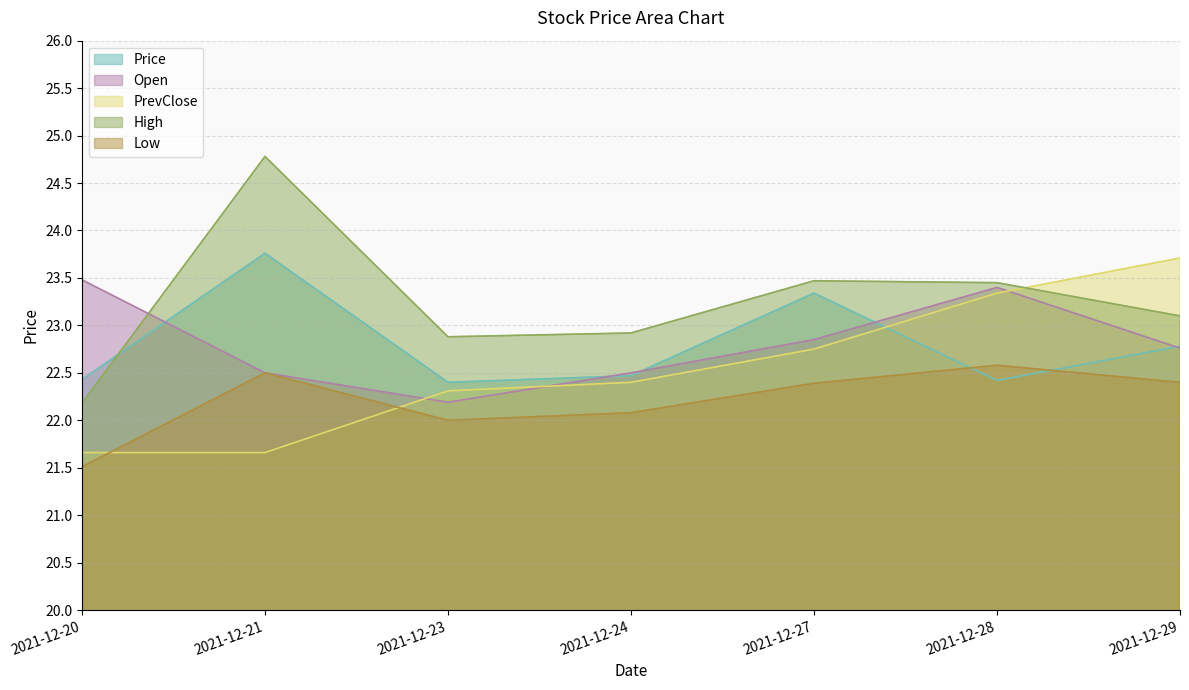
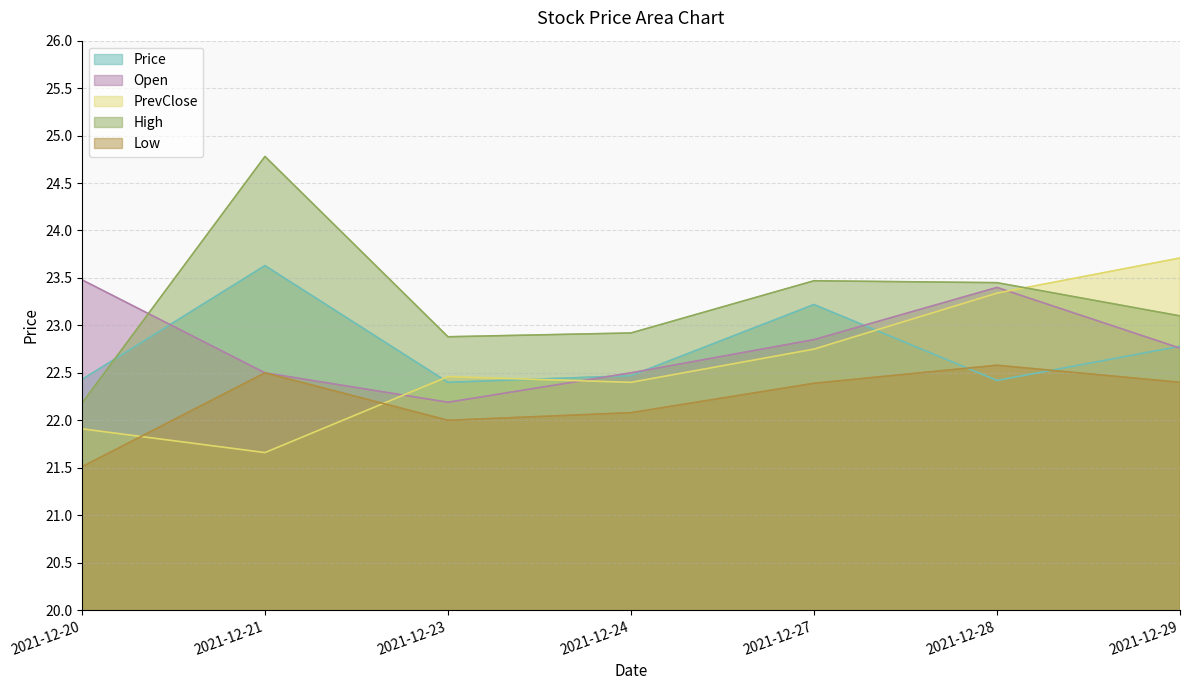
PrevClose, 2021-12-20: 21.7 -> 21.9
Price, 2021-12-21: 23.8 -> 23.6
PrevClose, 2021-12-23: 22.3 -> 22.5
Price, 2021-12-27: 23.3 -> 23.2
